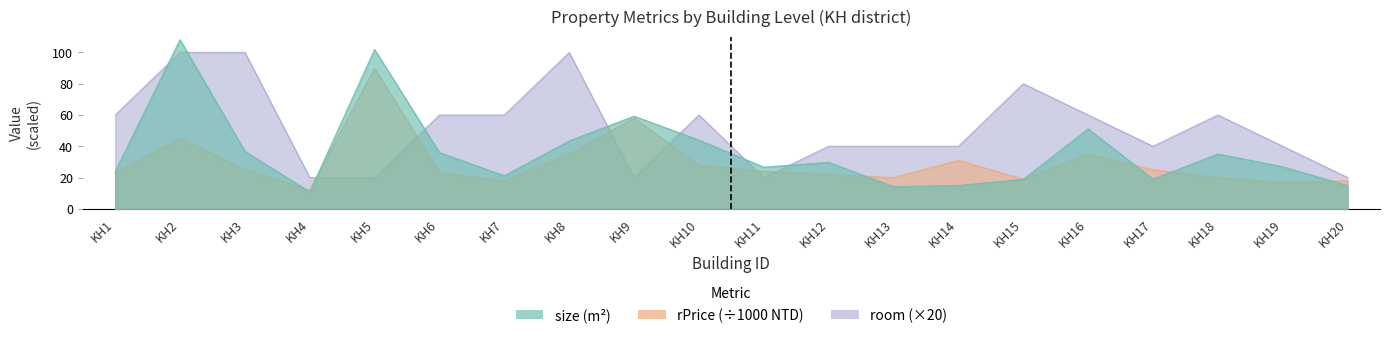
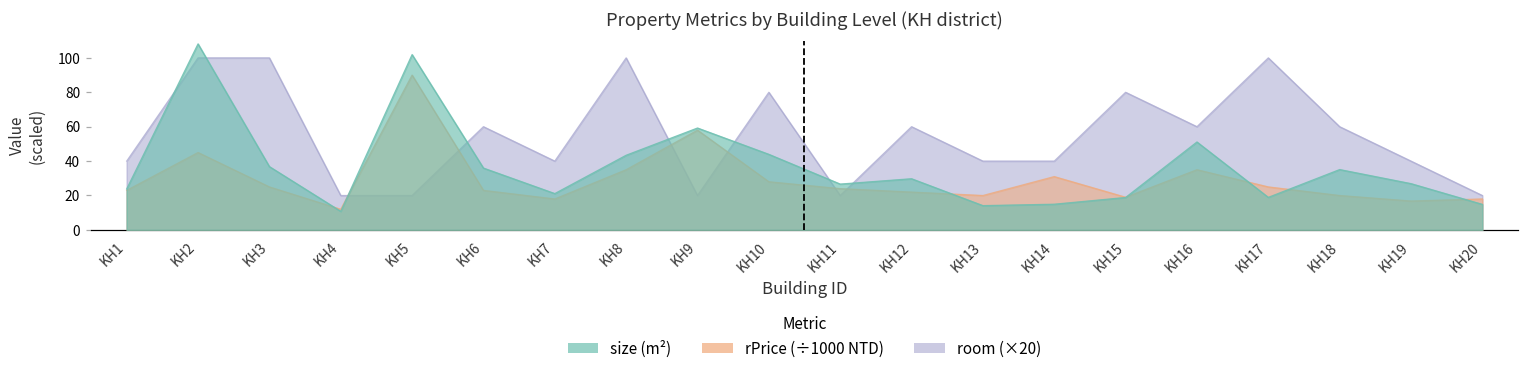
room (×20), KH1: 60 -> 40
room (×20), KH7: 60 -> 40
room (×20), KH10: 60 -> 80
room (×20), KH12: 40 -> 60
room (×20), KH17: 40 -> 100
